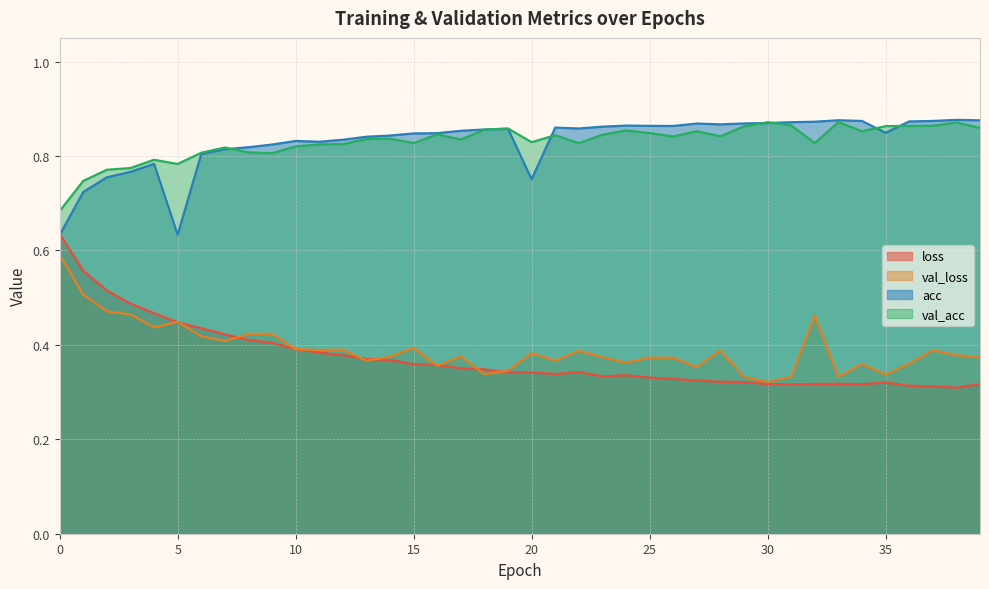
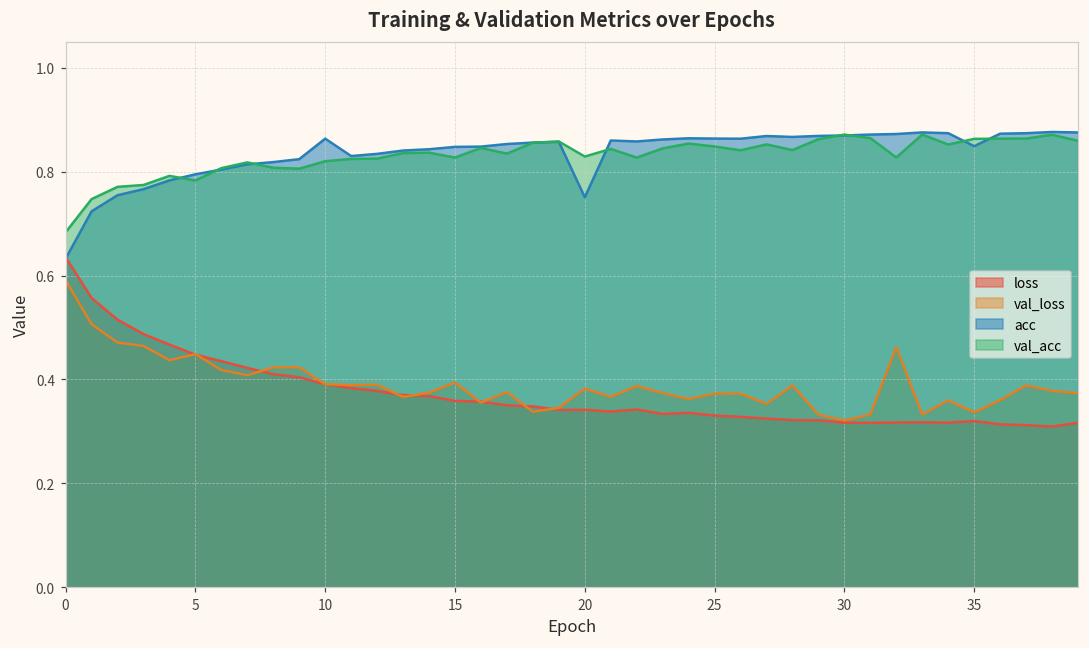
acc, 5: 0.63 -> 0.79
acc, 10: 0.83 -> 0.86
